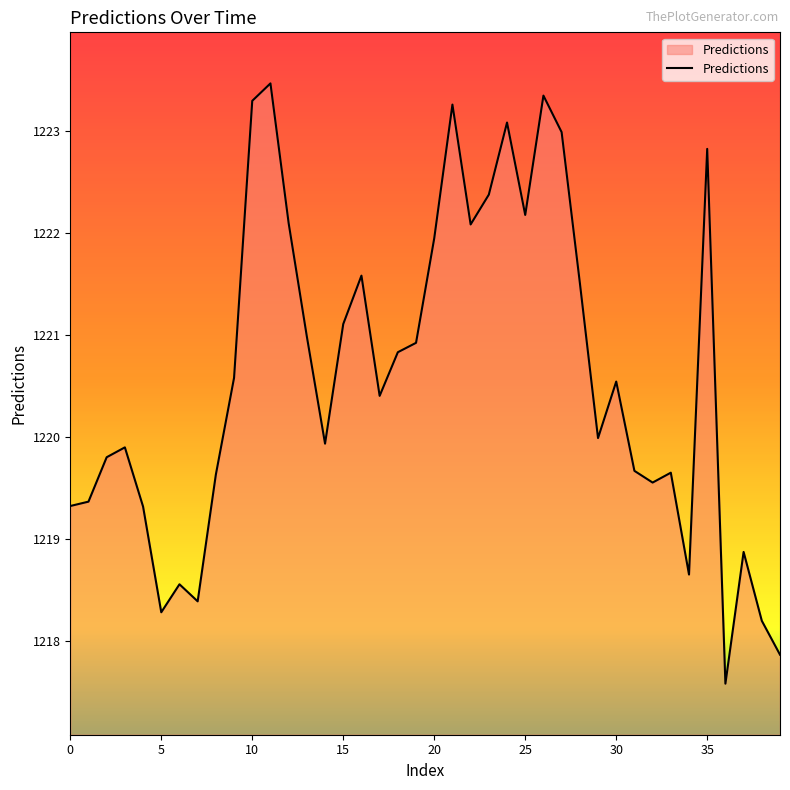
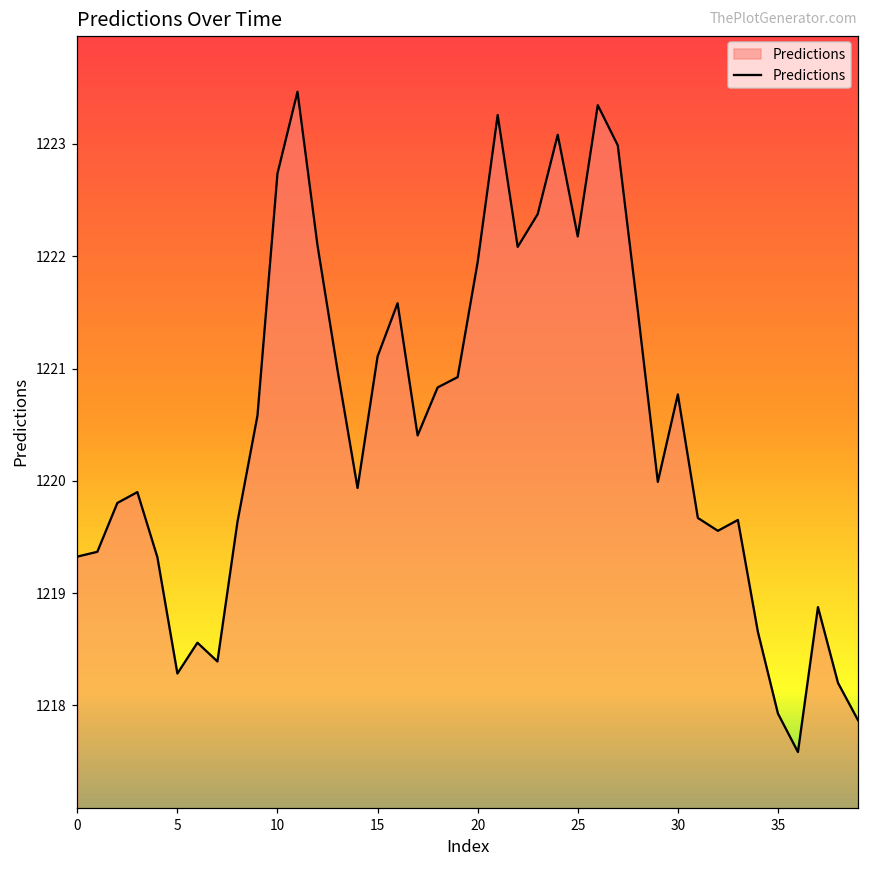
10: 1223.29 -> 1222.74
30: 1220.54 -> 1220.77
35: 1222.82 -> 1217.93
